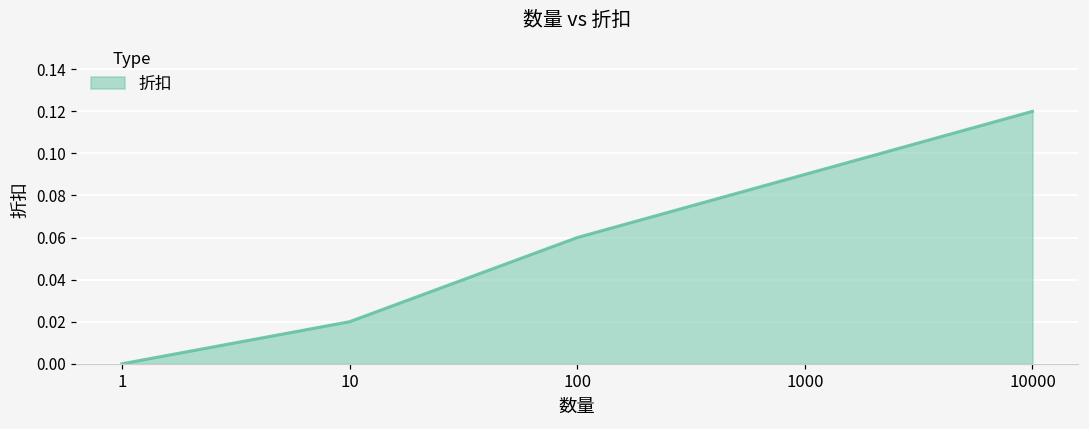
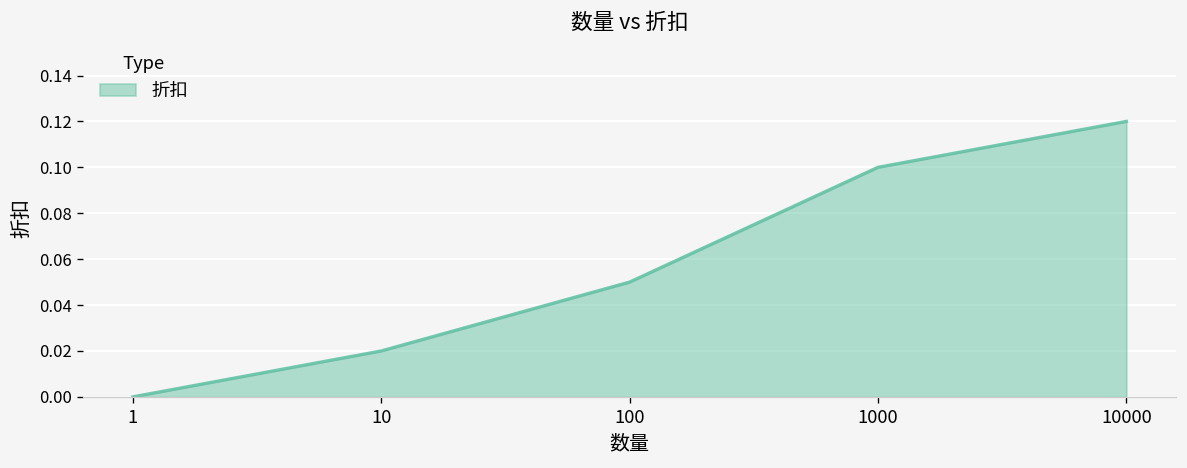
100: 0.06 -> 0.05
1000: 0.09 -> 0.10
